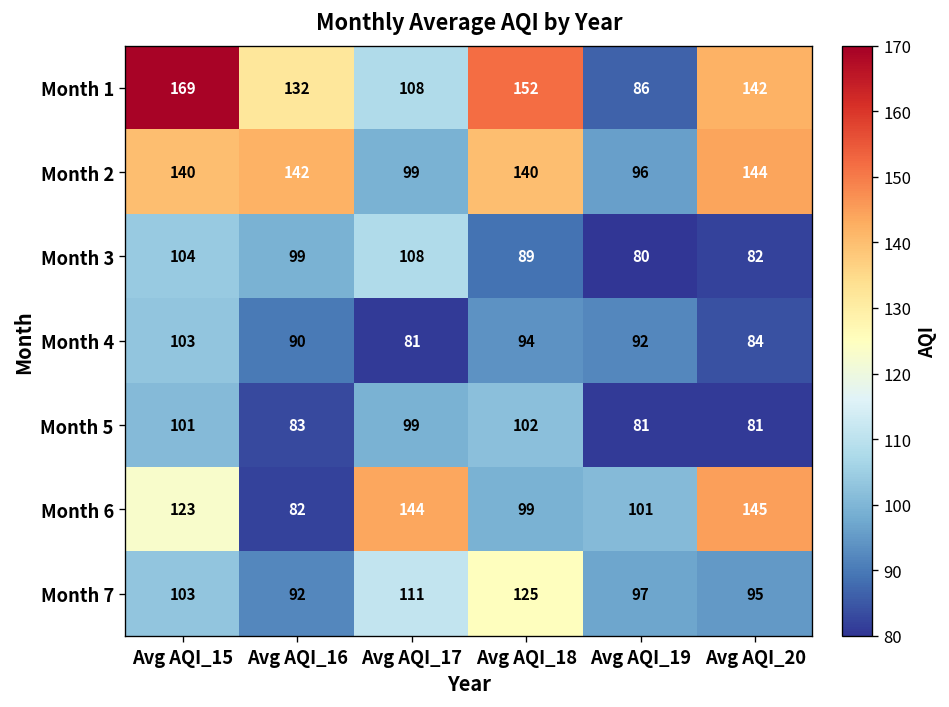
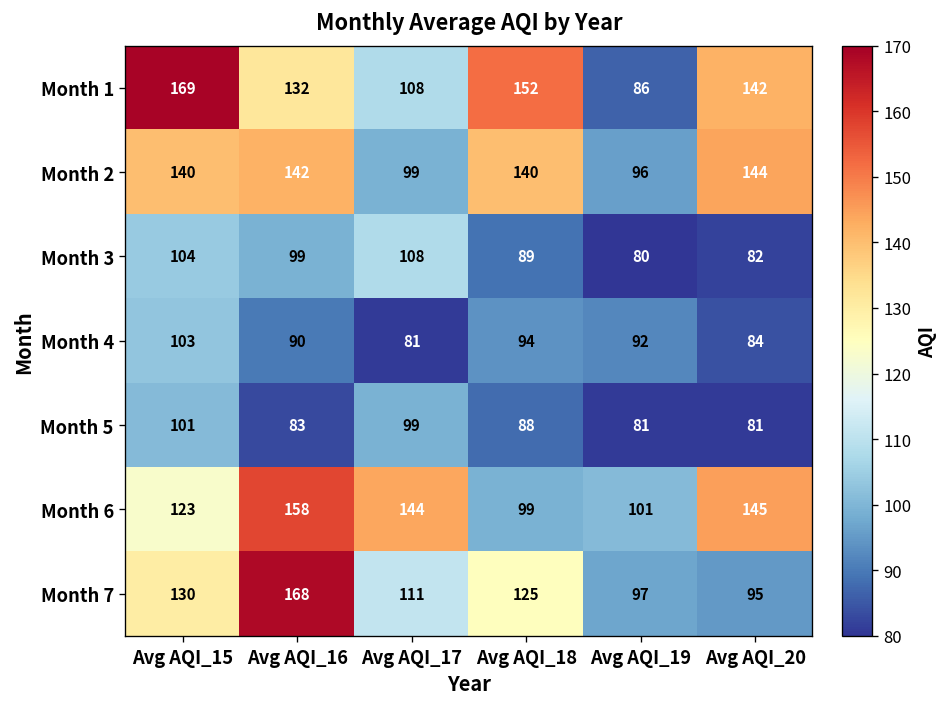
Month 5, Avg AQI_18: 102 -> 88
Month 6, Avg AQI_16: 82 -> 158
Month 7, Avg AQI_15: 103 -> 130
Month 7, Avg AQI_16: 92 -> 168
